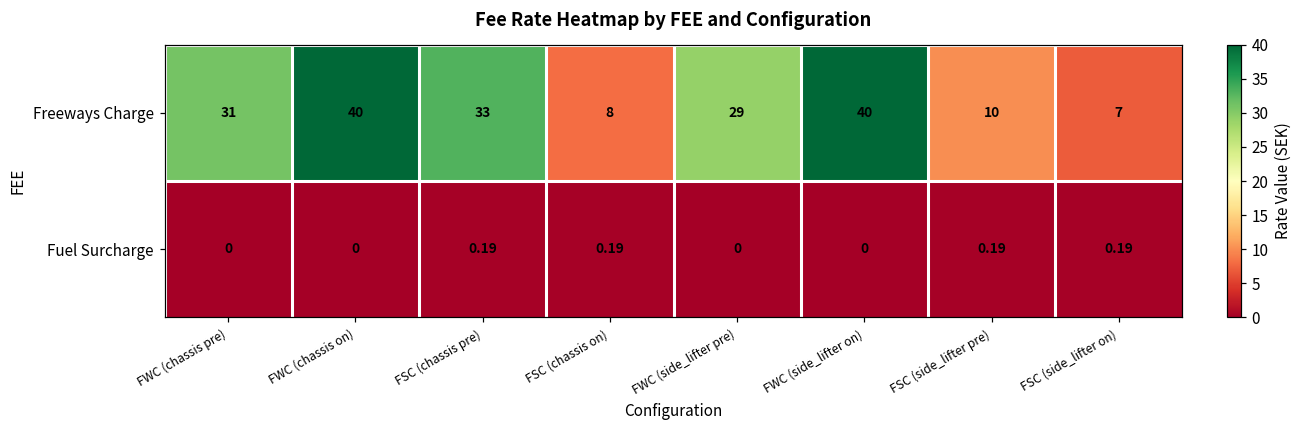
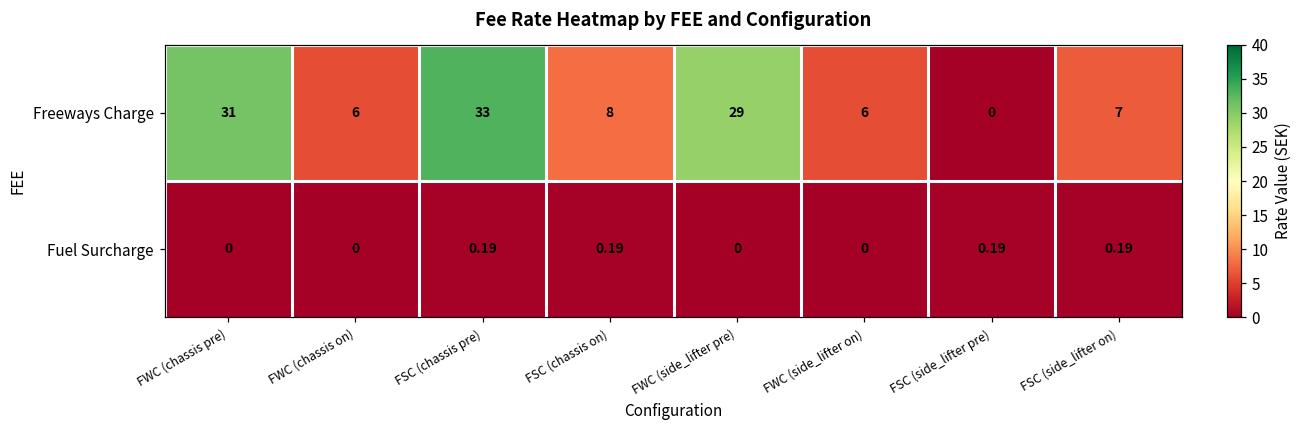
Freeways Charge, FWC (chassis on): 40 -> 6
Freeways Charge, FWC (side_lifter on): 40 -> 6
Freeways Charge, FSC (side_lifter pre): 10 -> 0
